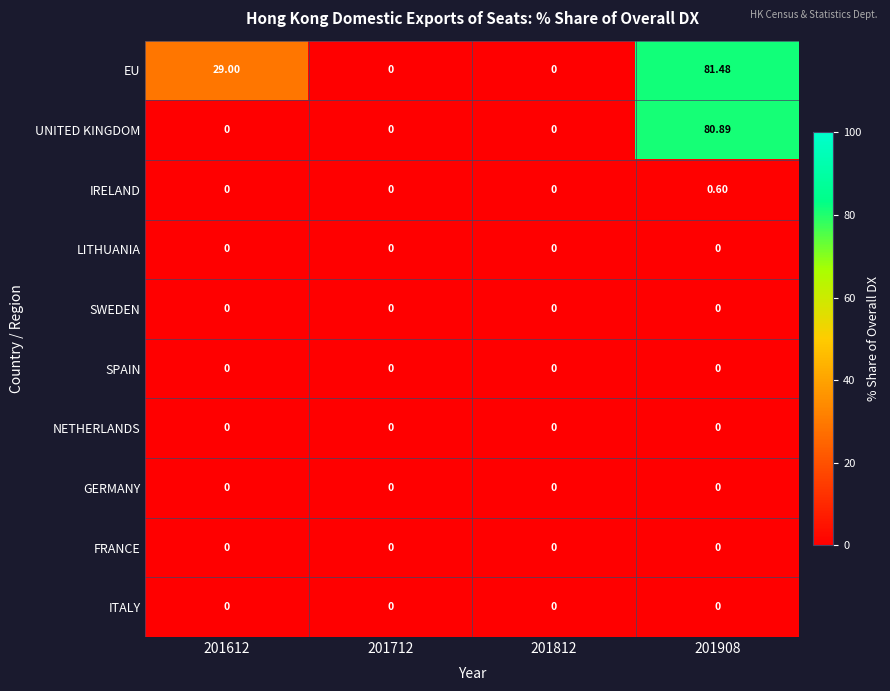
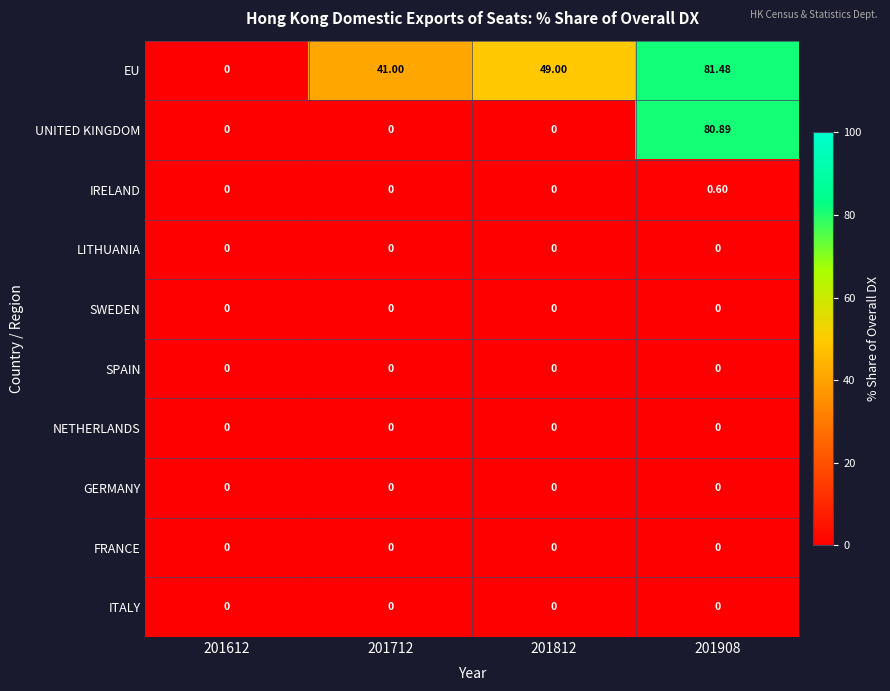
EU, 201612: 29.00 -> 0
EU, 201712: 0 -> 41.00
EU, 201812: 0 -> 49.00
